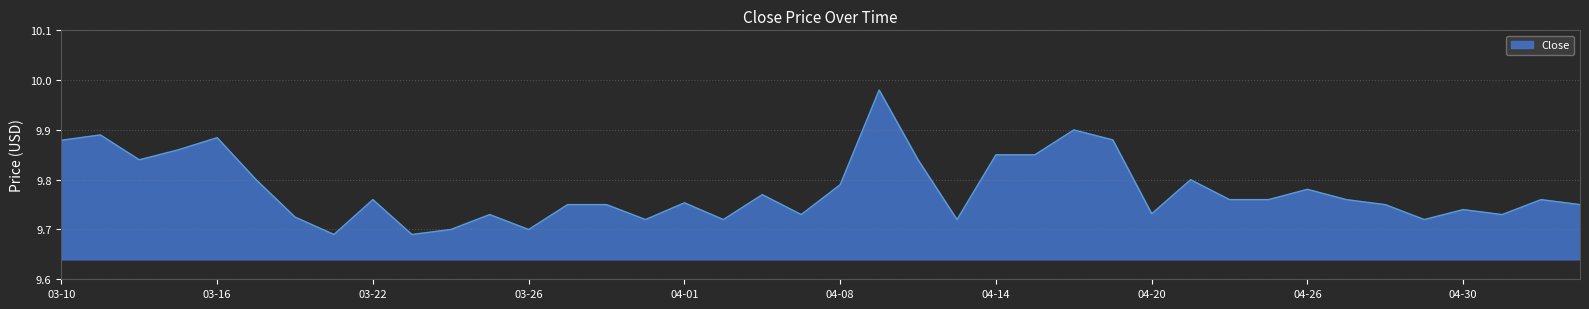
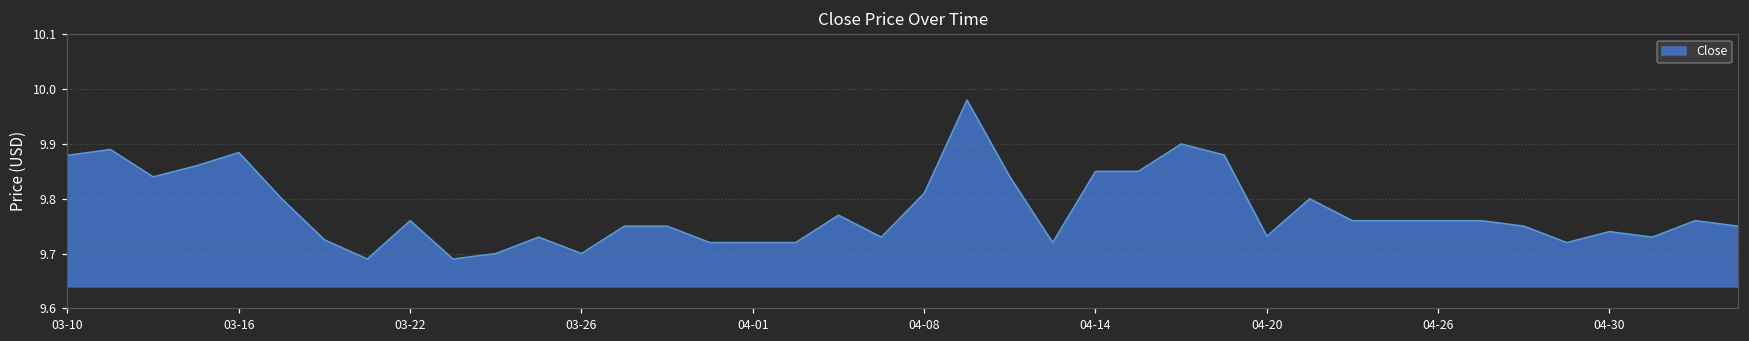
04-01: 9.75 -> 9.72
04-08: 9.79 -> 9.81
04-26: 9.78 -> 9.76
